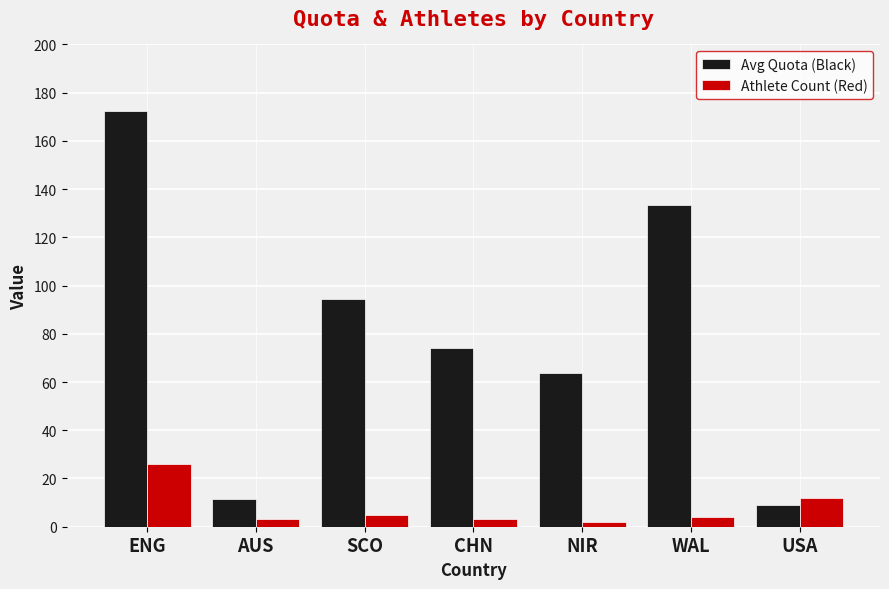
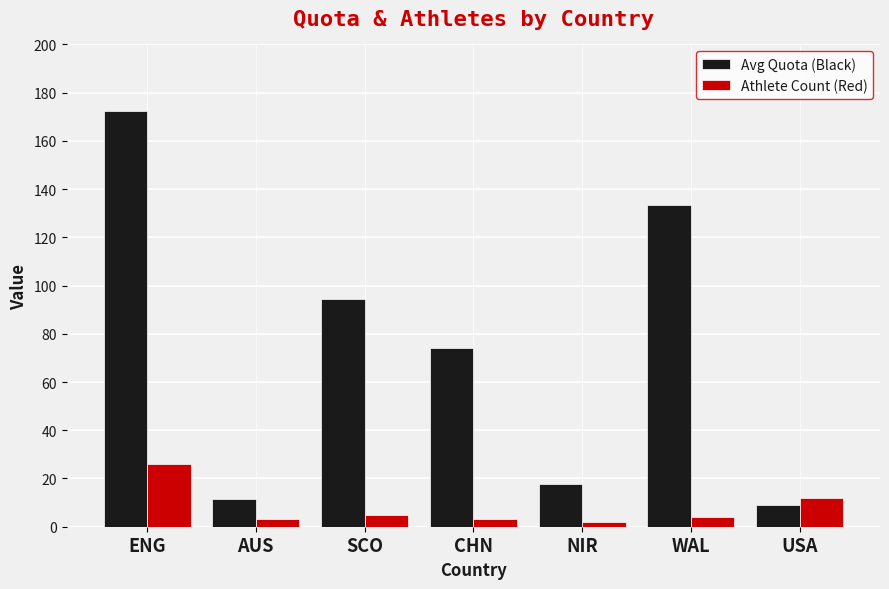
Avg Quota (Black), NIR: 64 -> 18
